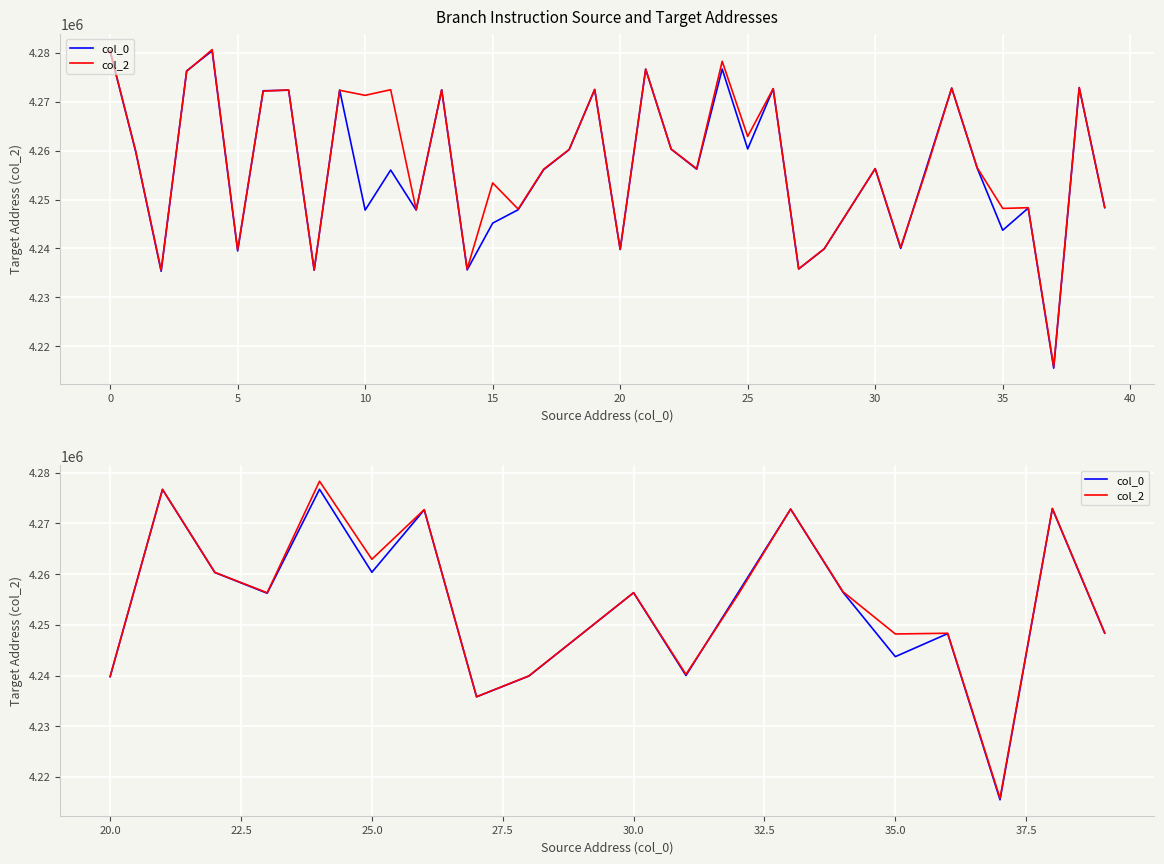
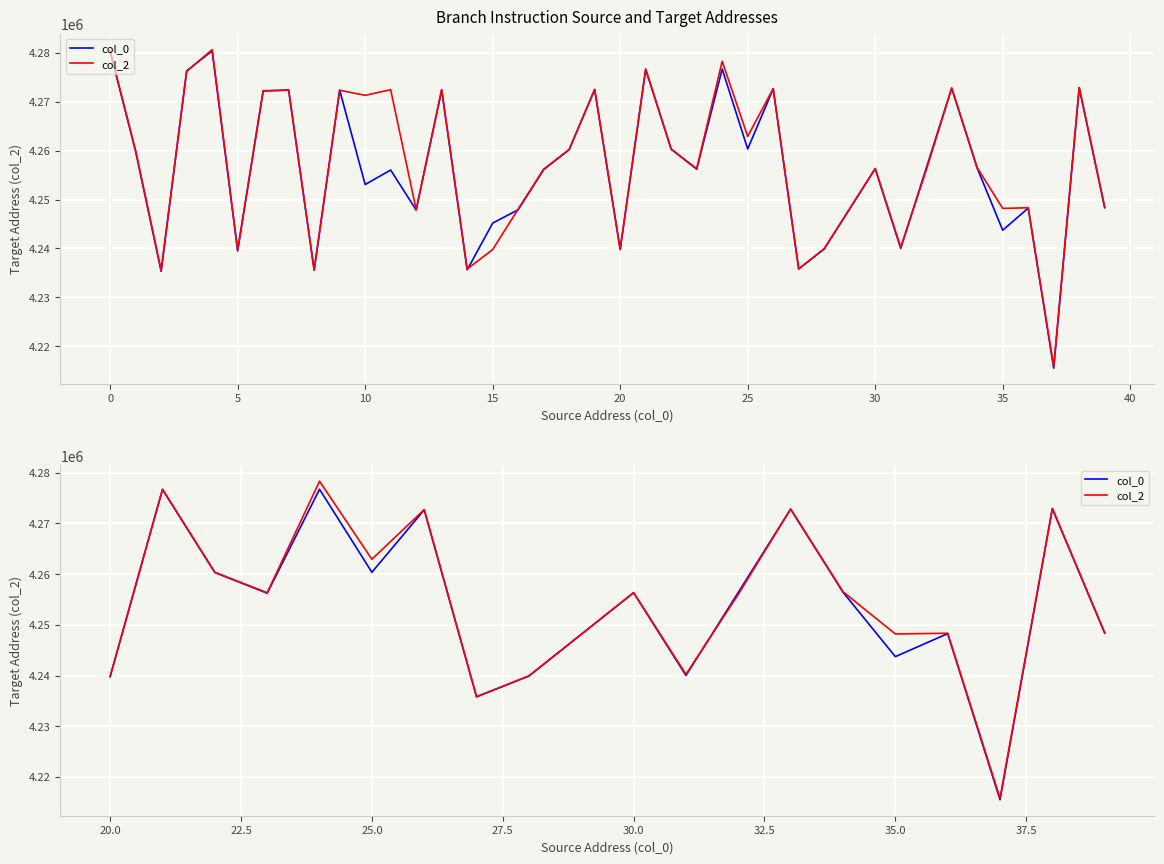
Branch Instruction Source and Target Addresses, col_0, 10: 4248000 -> 4253000
Branch Instruction Source and Target Addresses, col_2, 15: 4253000 -> 4240000
